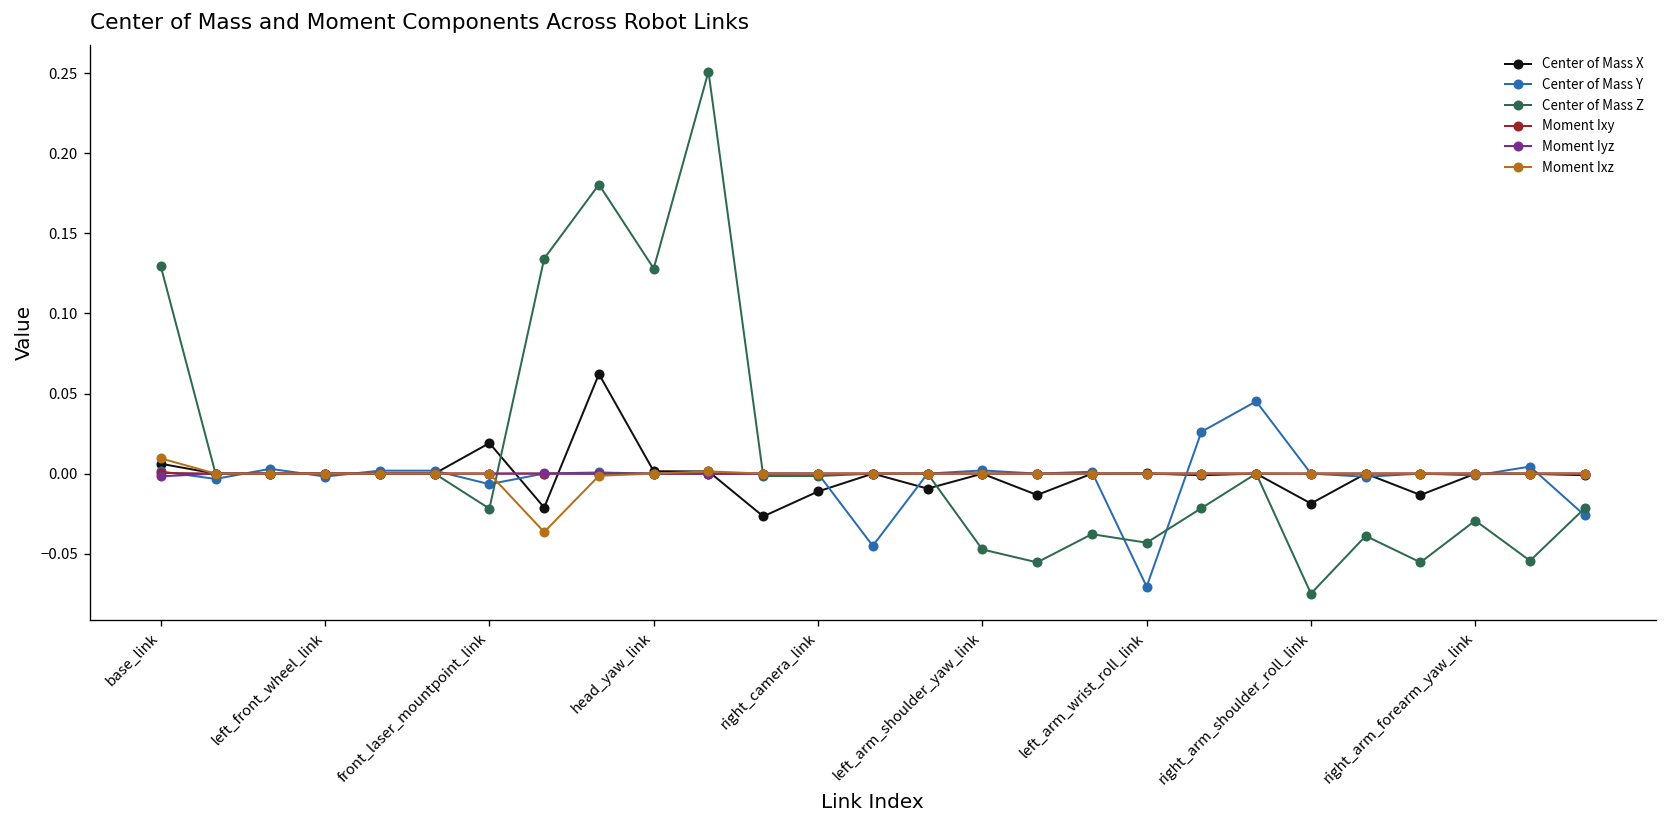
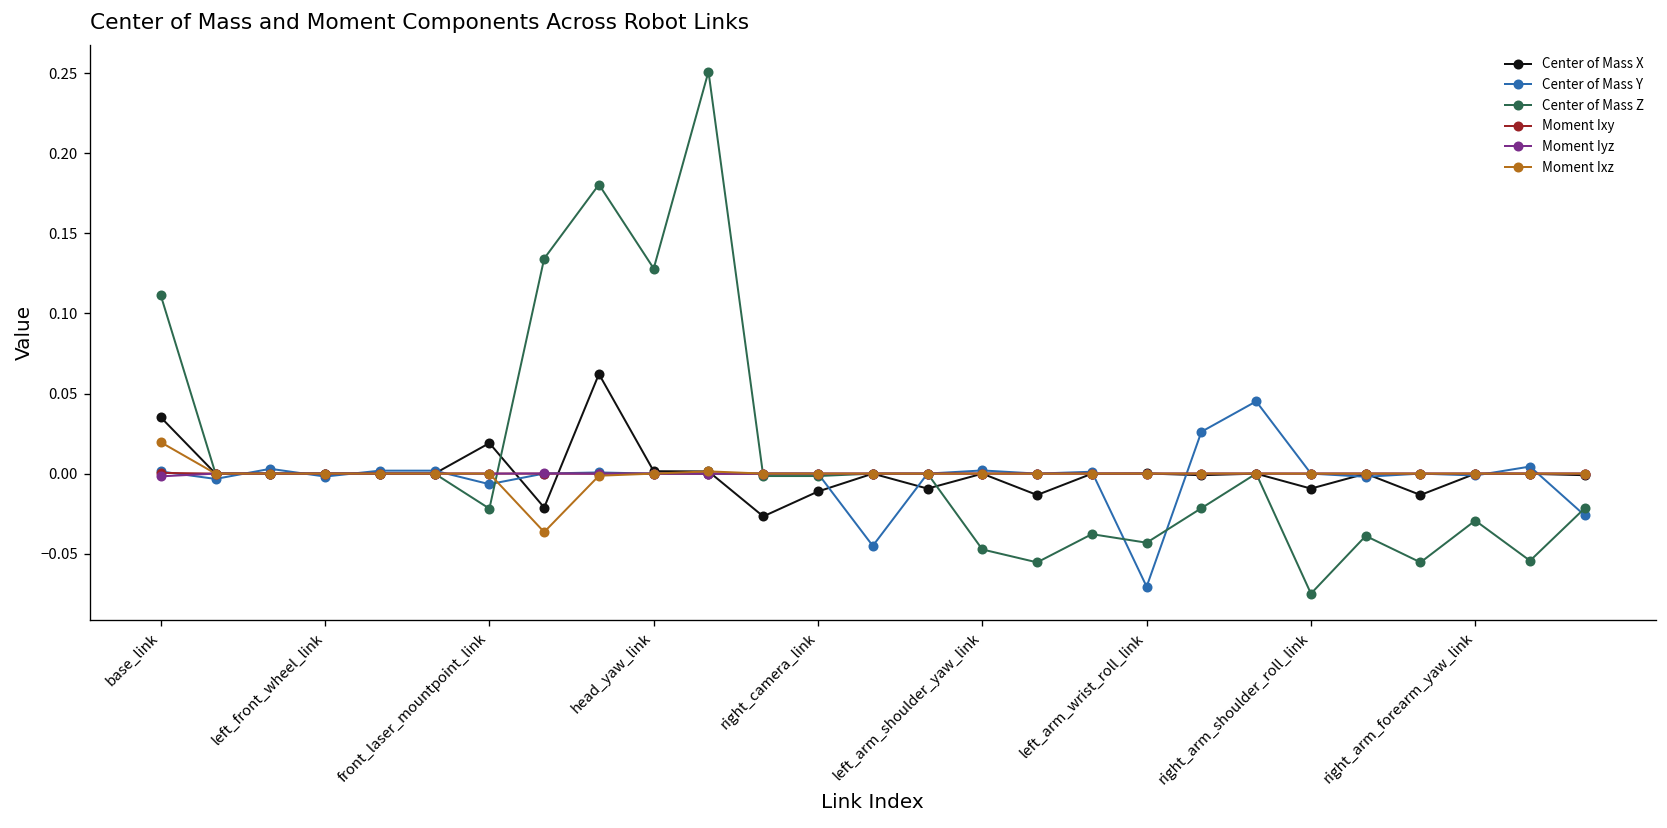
Center of Mass X, base_link: 0.006 -> 0.035
Center of Mass Z, base_link: 0.129 -> 0.111
Moment Ixz, base_link: 0.010 -> 0.020
Center of Mass X, right_arm_shoulder_roll_link: -0.019 -> -0.009
